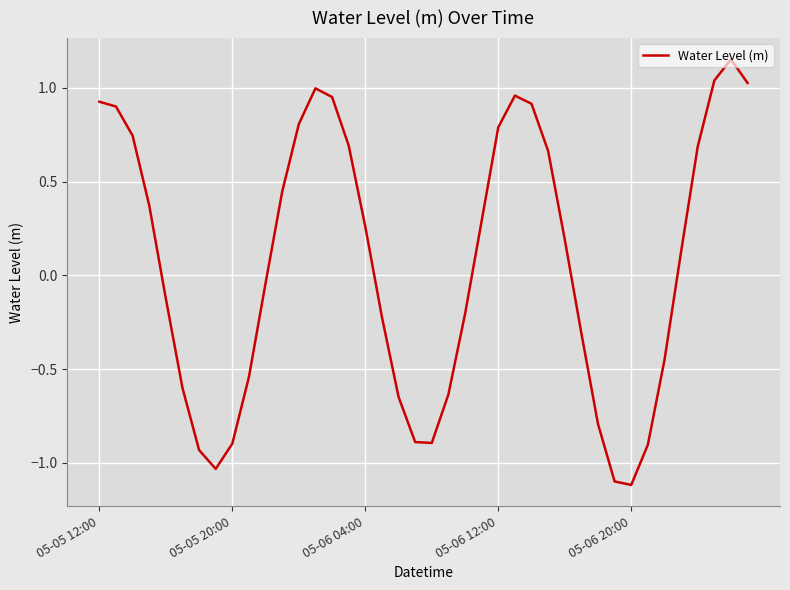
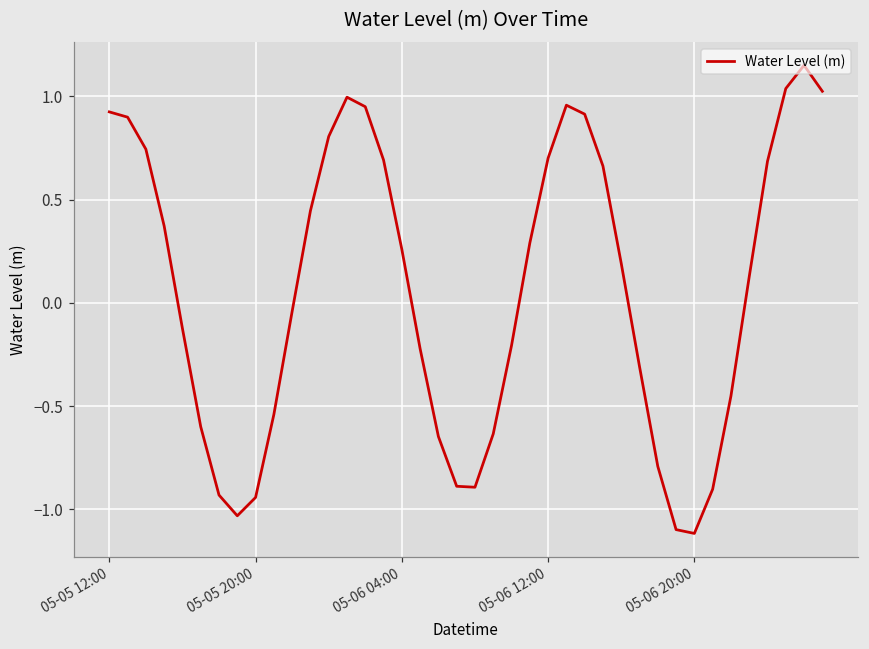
05-05 20:00: -0.90 -> -0.94
05-06 12:00: 0.79 -> 0.70
